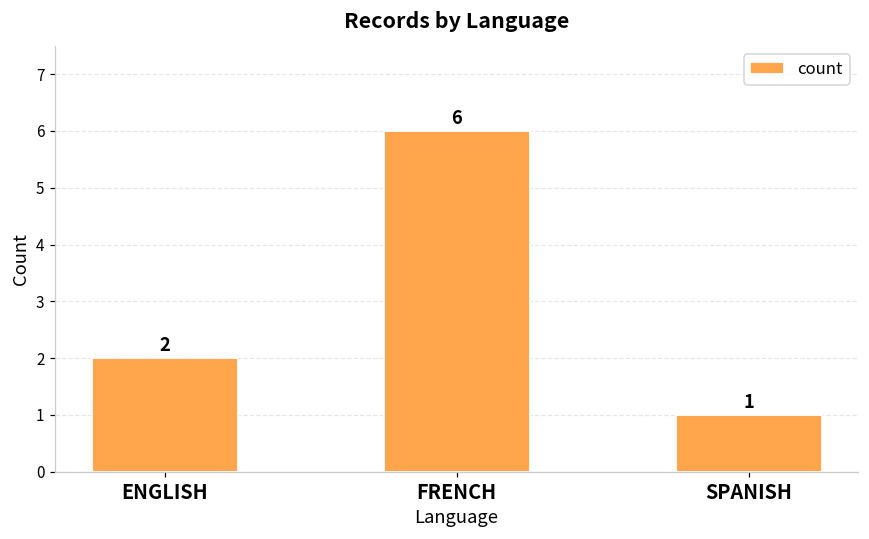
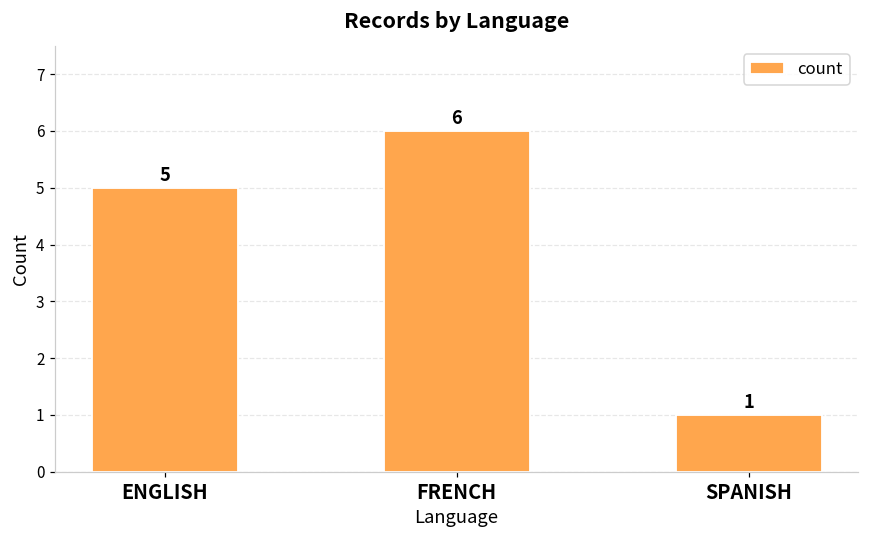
ENGLISH: 2 -> 5
